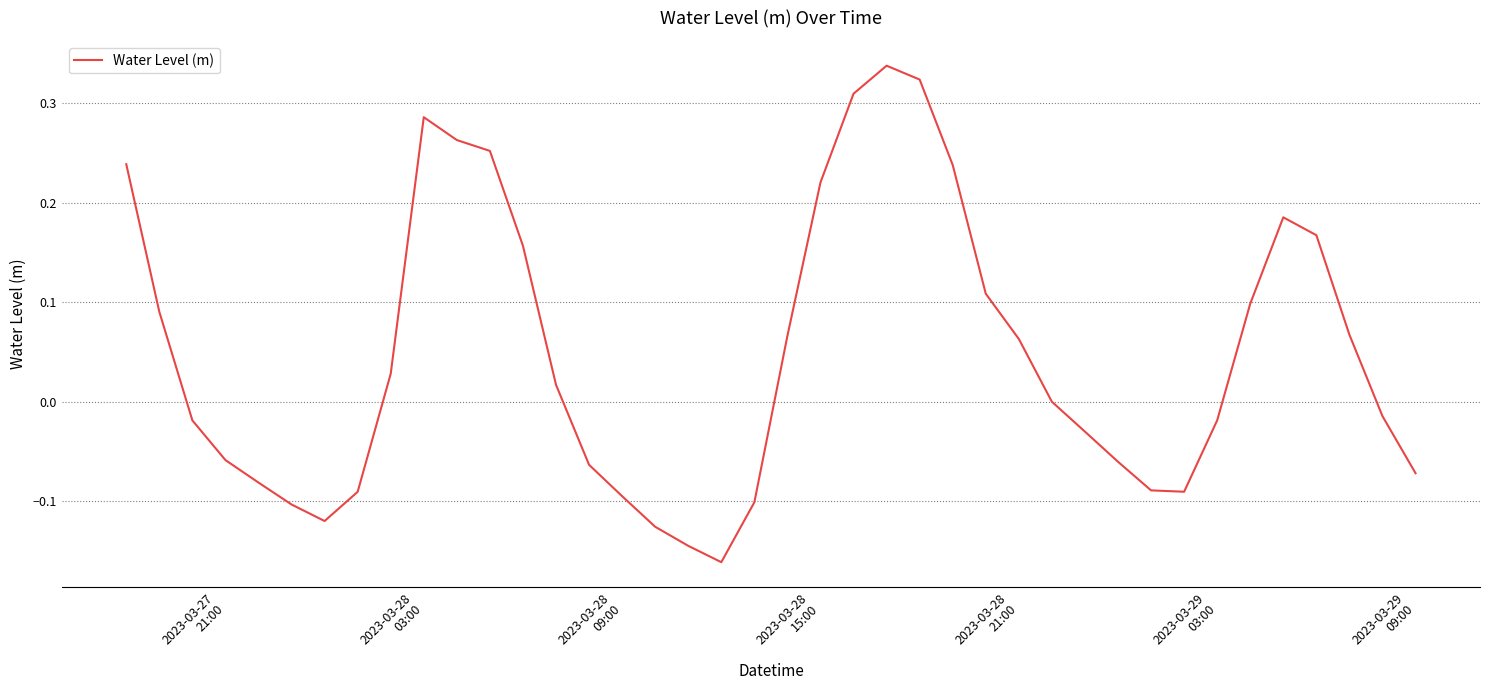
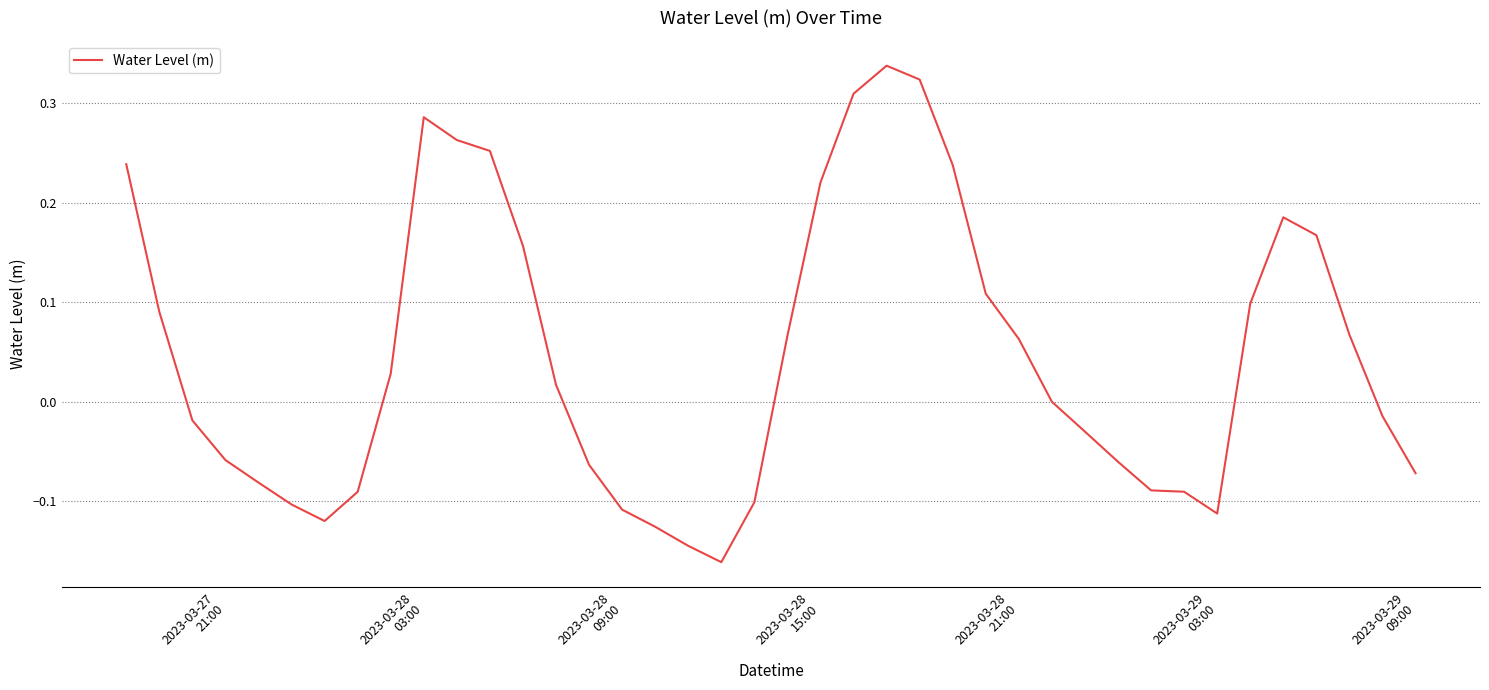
2023-03-28 09:00: -0.09 -> -0.11
2023-03-29 03:00: -0.02 -> -0.11
